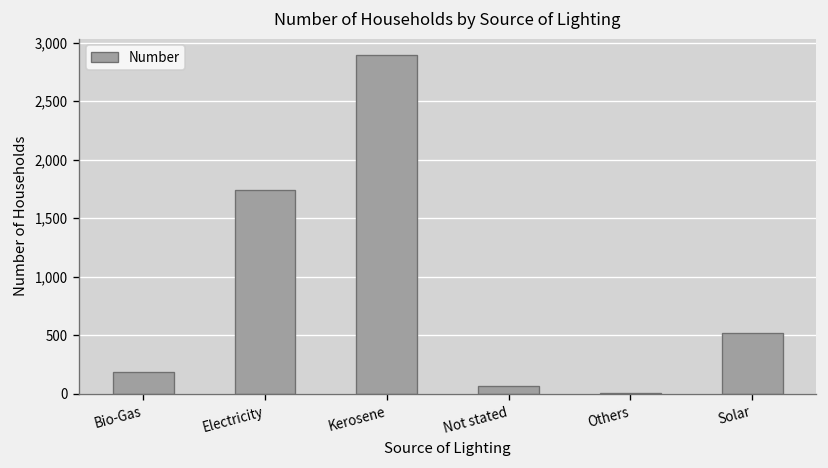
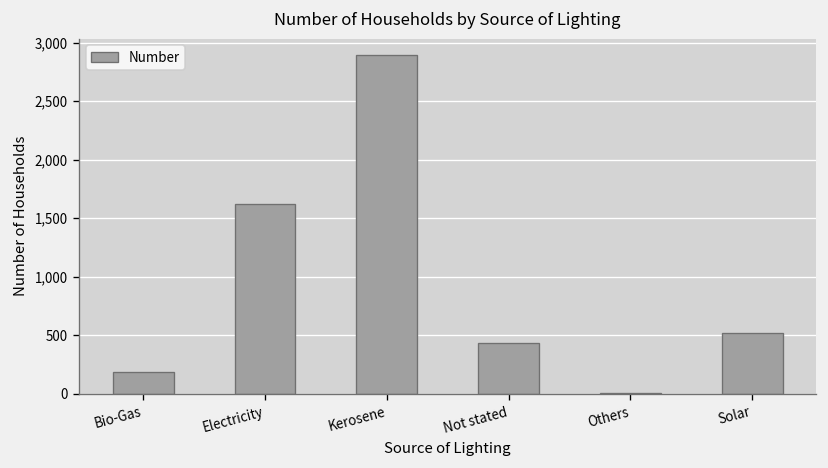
Electricity: 1,700 -> 1,600
Not stated: 100 -> 400
